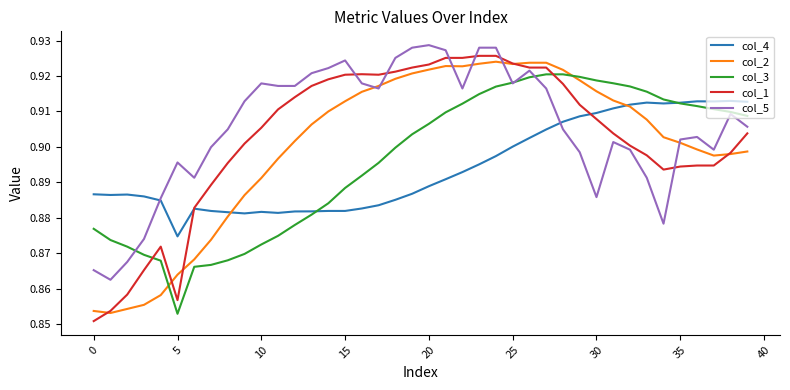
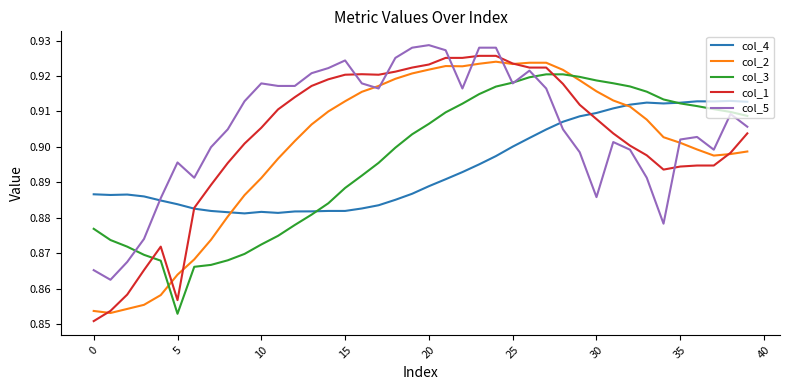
col_4, 5: 0.875 -> 0.884
